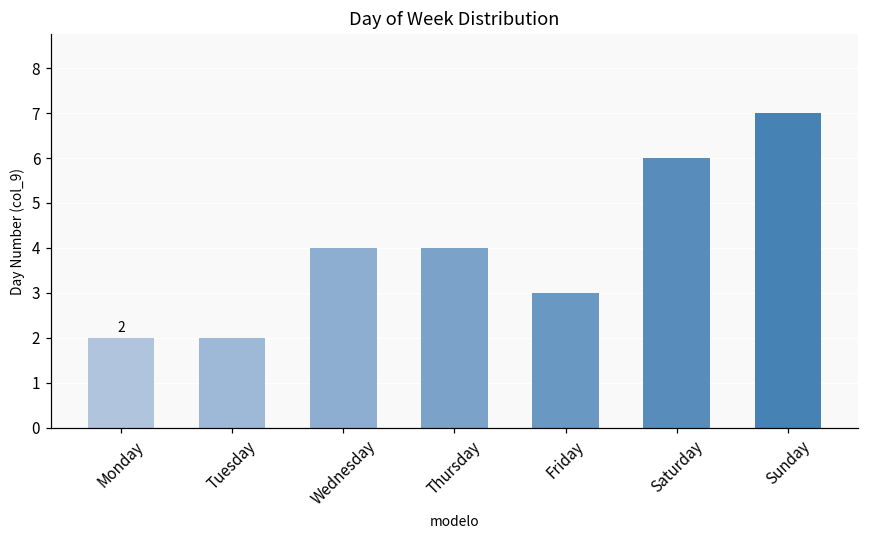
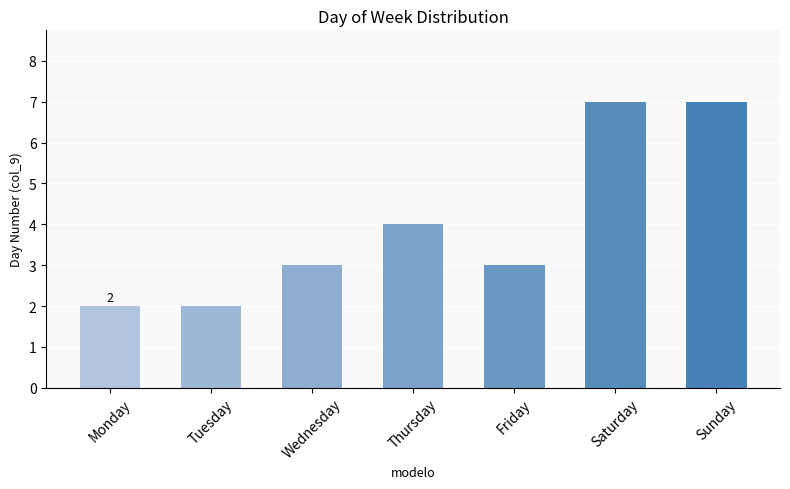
Wednesday: 4 -> 3
Saturday: 6 -> 7
